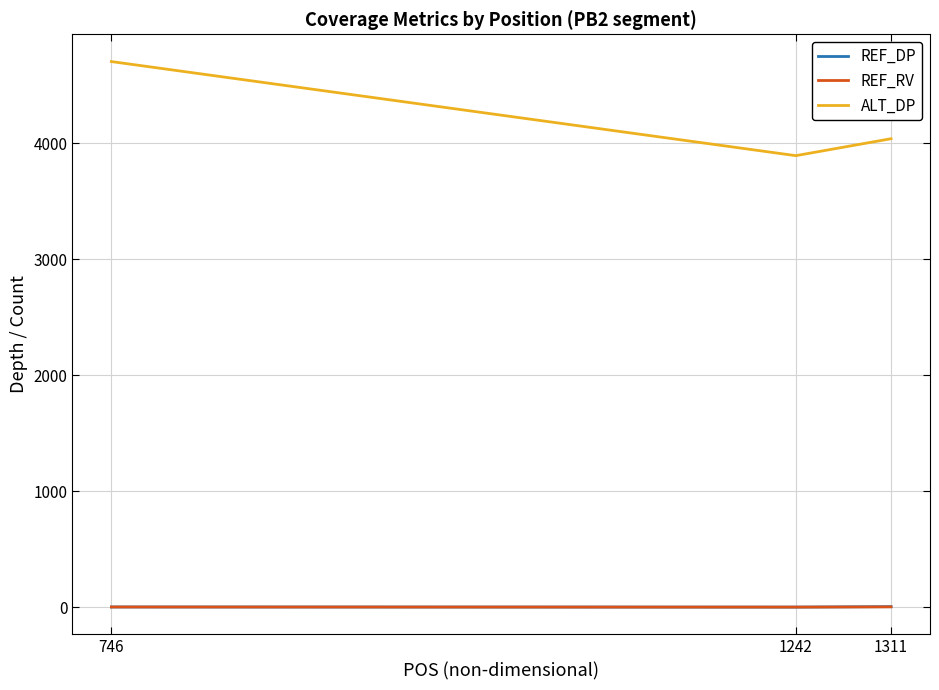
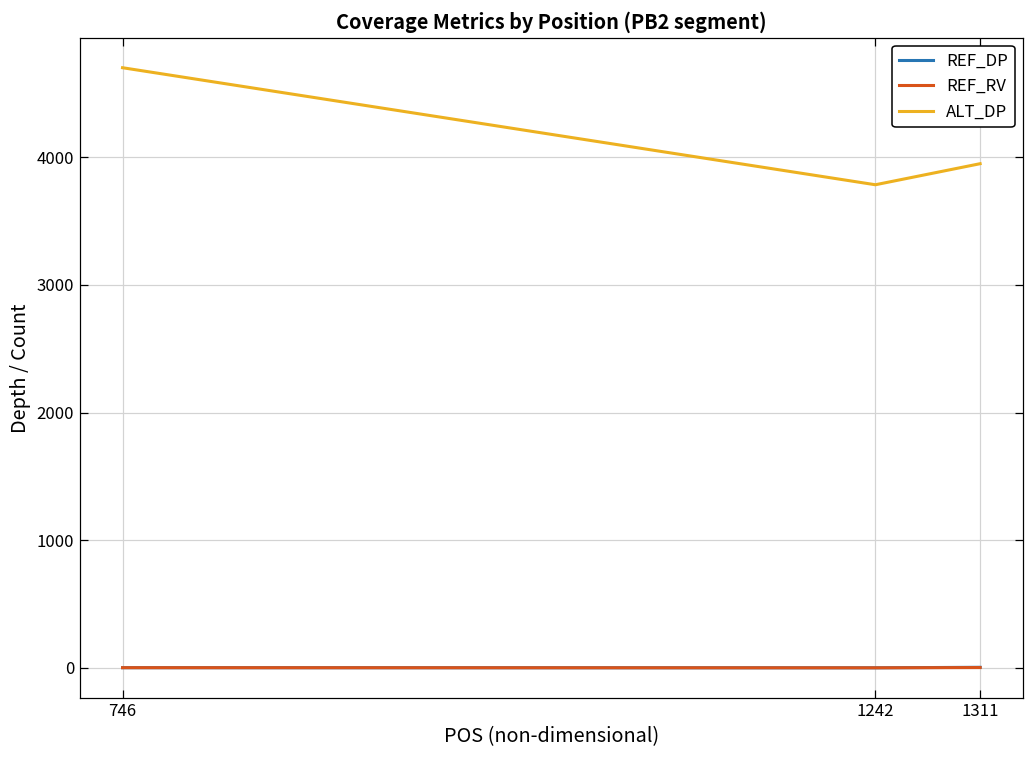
ALT_DP, 1242: 3890 -> 3790
ALT_DP, 1311: 4040 -> 3950
